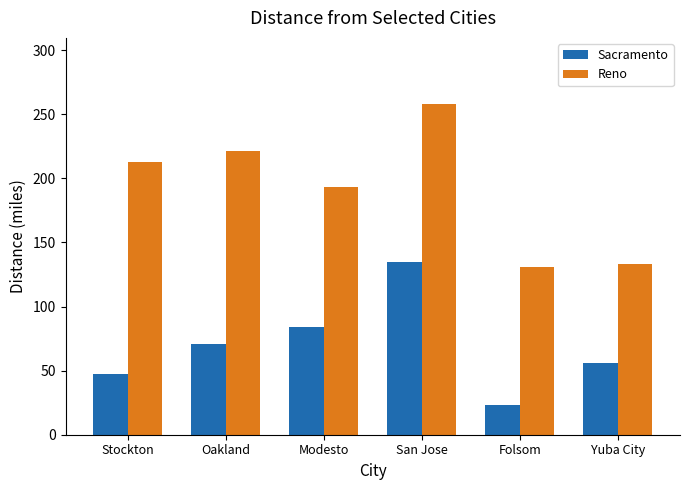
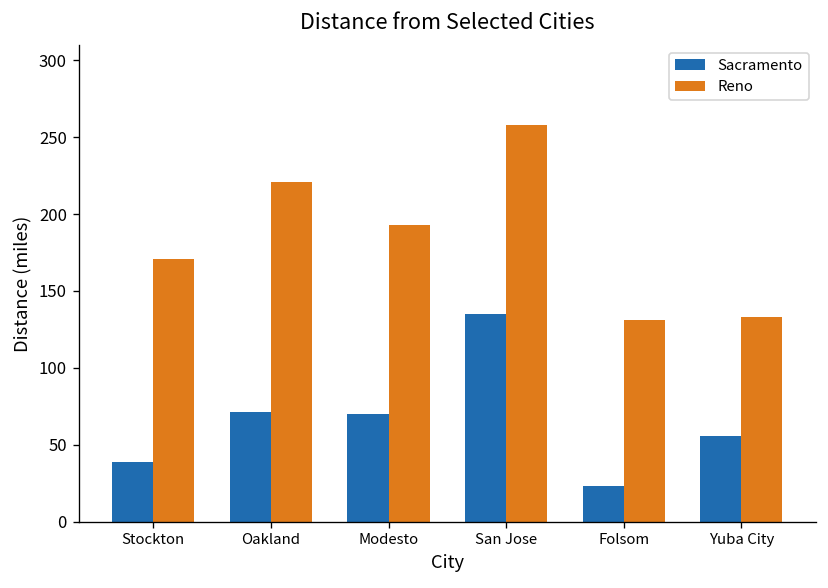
Sacramento, Stockton: 47 -> 39
Reno, Stockton: 213 -> 171
Sacramento, Modesto: 84 -> 70
